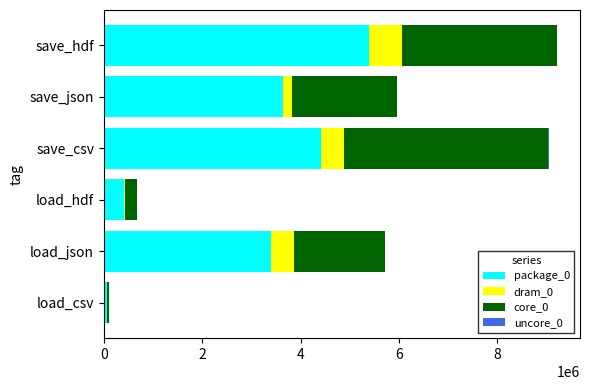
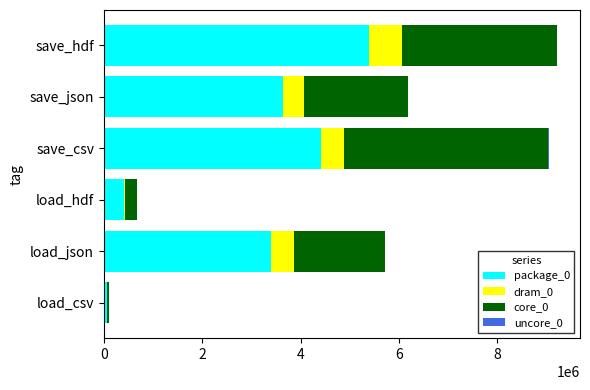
dram_0, save_json: 200000 -> 400000
